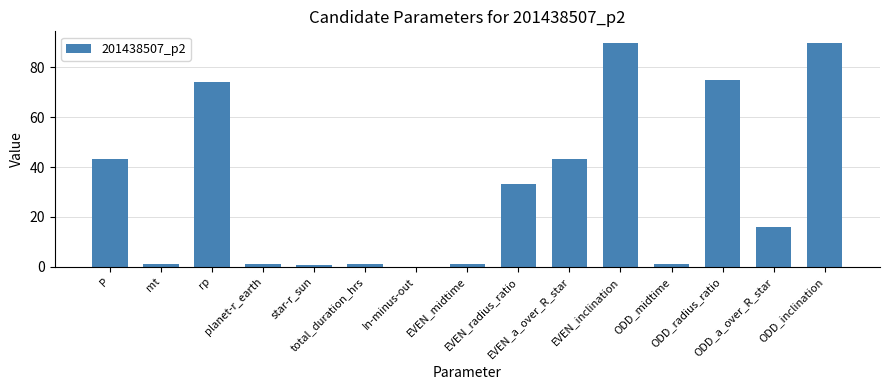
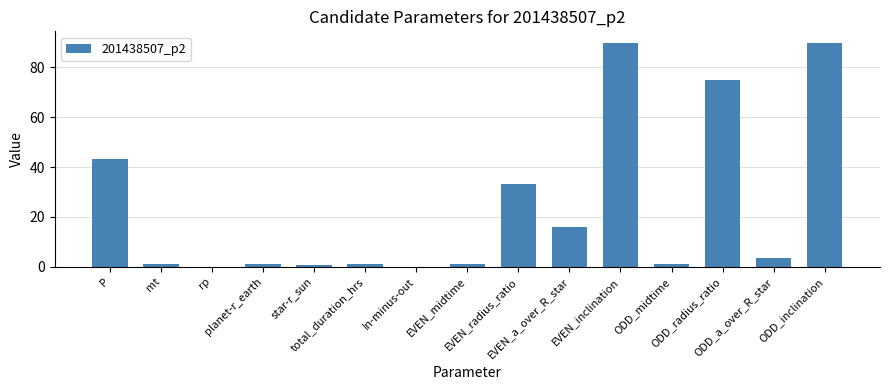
rp: 74 -> 0
EVEN_a_over_R_star: 43 -> 16
ODD_a_over_R_star: 16 -> 4
